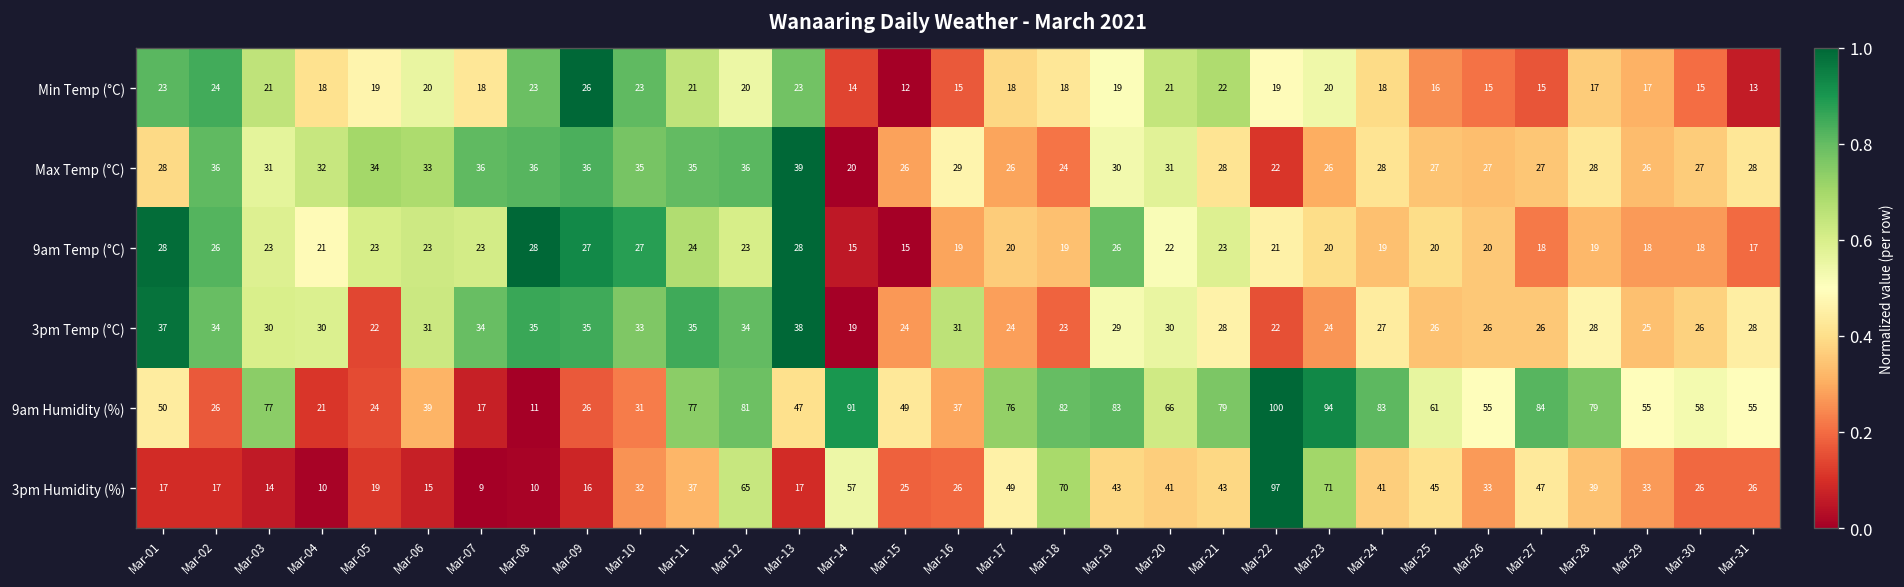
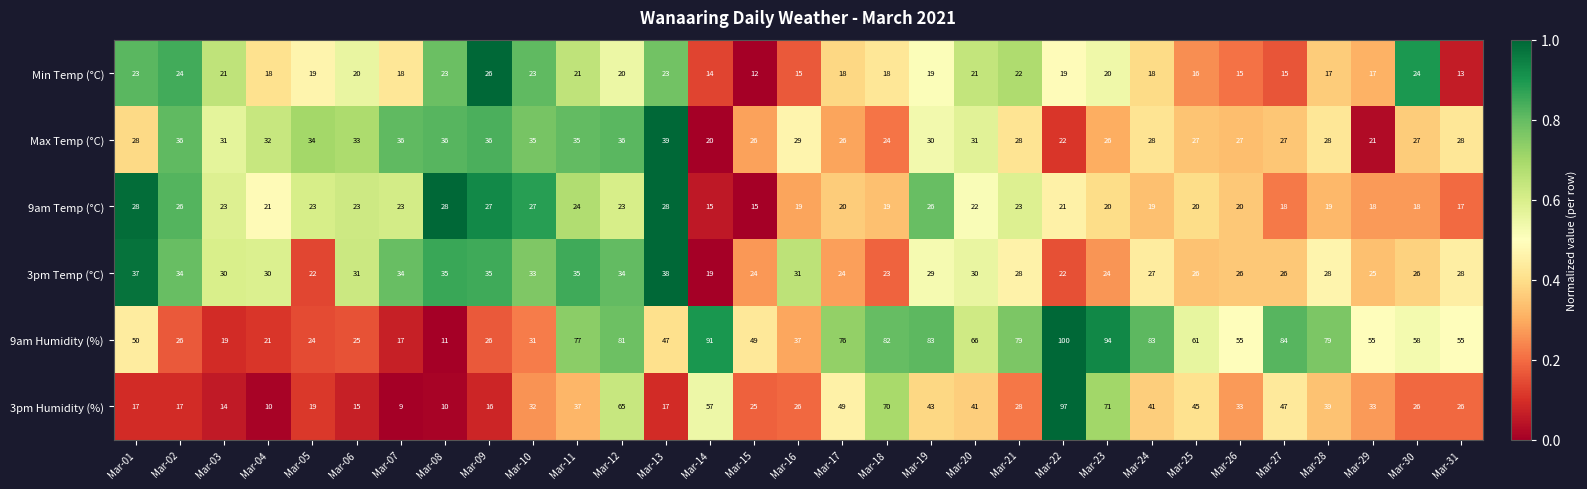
Min Temp (°C), Mar-30: 15 -> 24
Max Temp (°C), Mar-29: 26 -> 21
9am Humidity (%), Mar-03: 77 -> 19
9am Humidity (%), Mar-06: 39 -> 25
3pm Humidity (%), Mar-21: 43 -> 28
